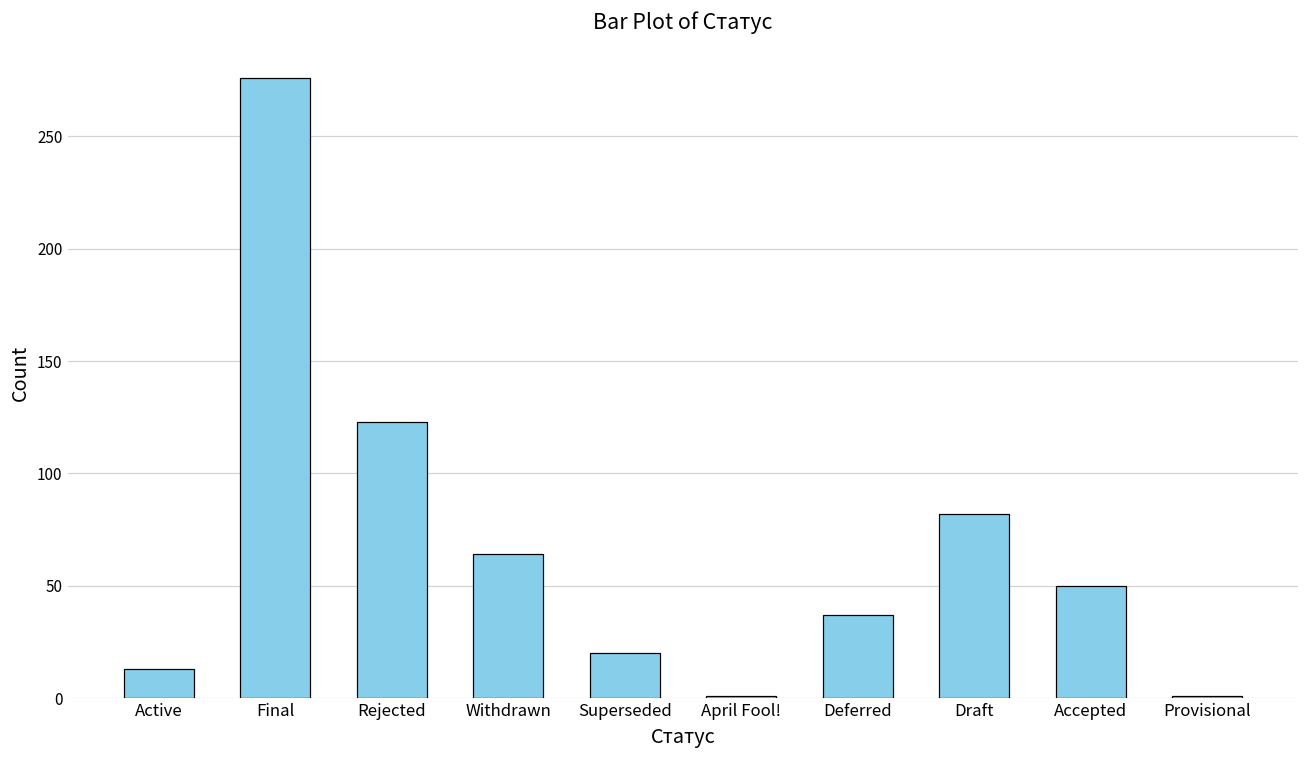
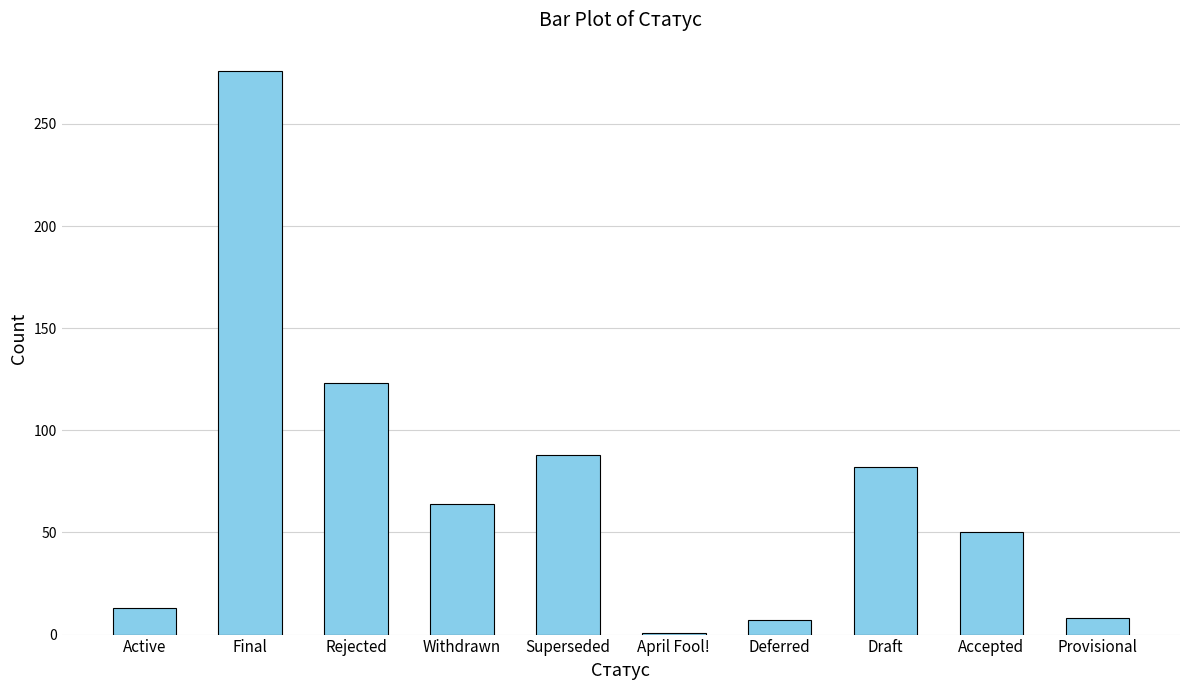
Superseded: 20 -> 88
Deferred: 37 -> 7
Provisional: 1 -> 8
